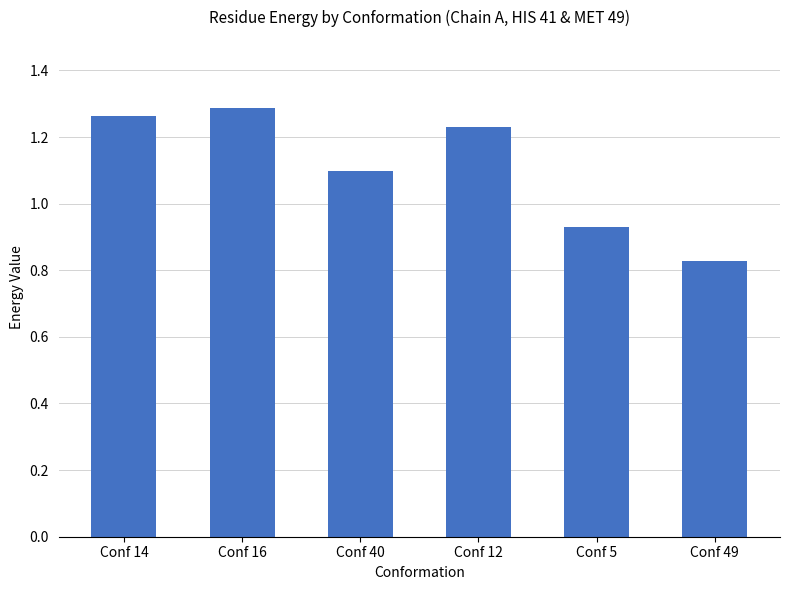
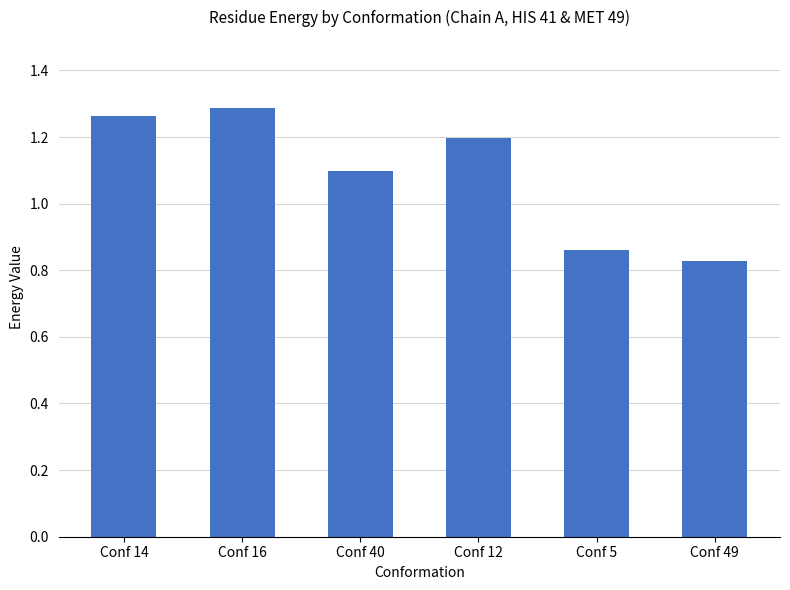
Conf 12: 1.23 -> 1.20
Conf 5: 0.93 -> 0.86
